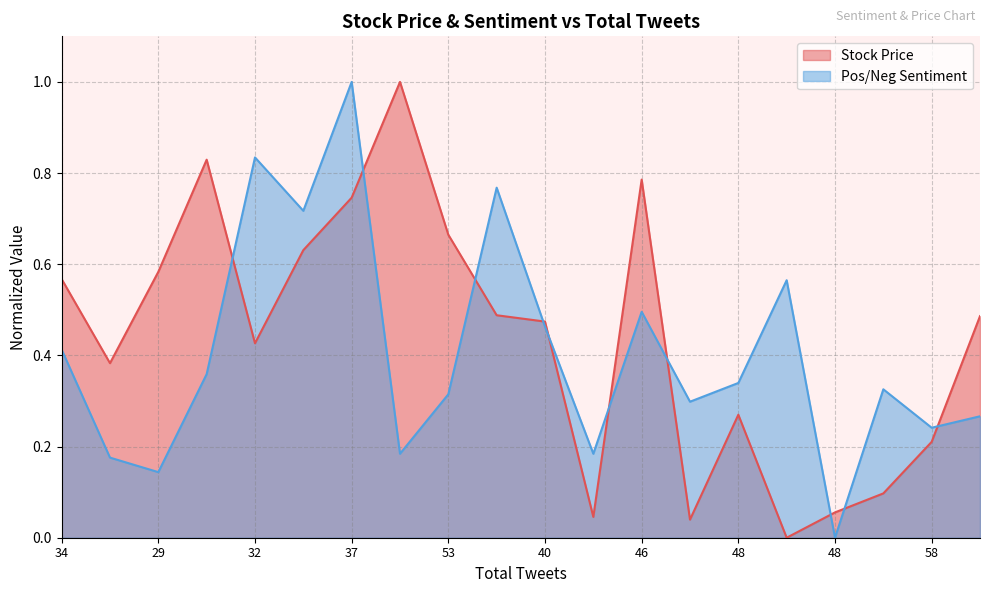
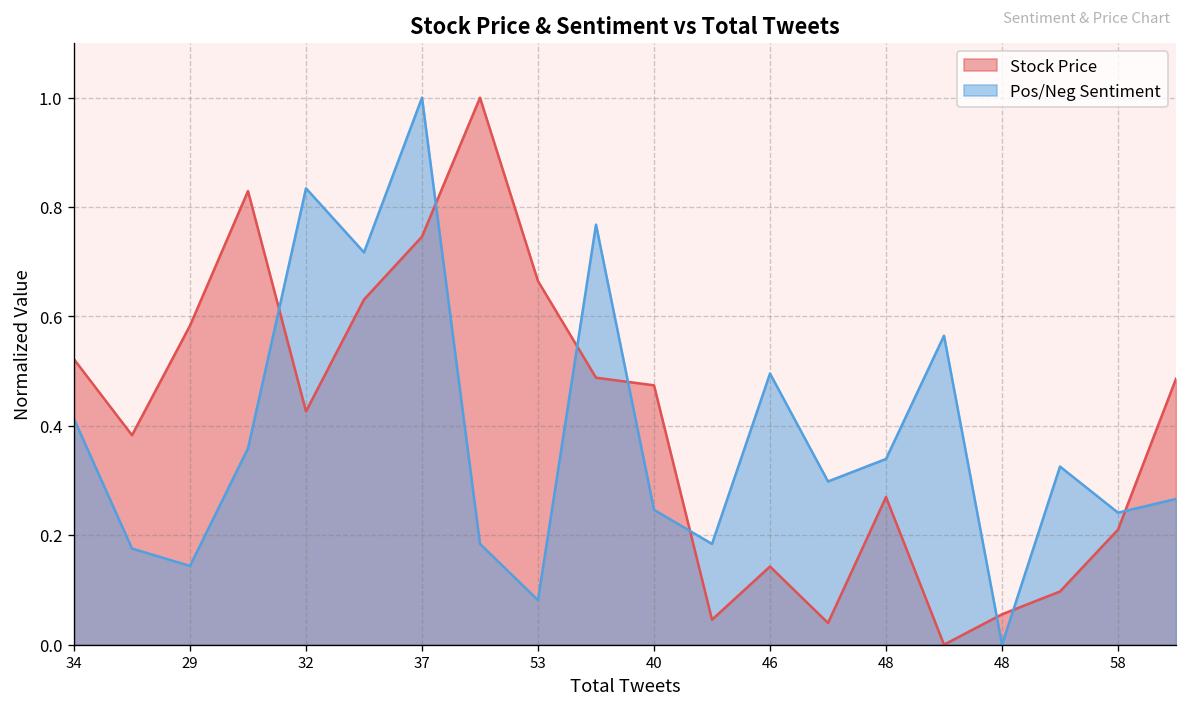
Stock Price, 34: 0.57 -> 0.52
Pos/Neg Sentiment, 53: 0.31 -> 0.08
Pos/Neg Sentiment, 40: 0.46 -> 0.25
Stock Price, 46: 0.79 -> 0.14
